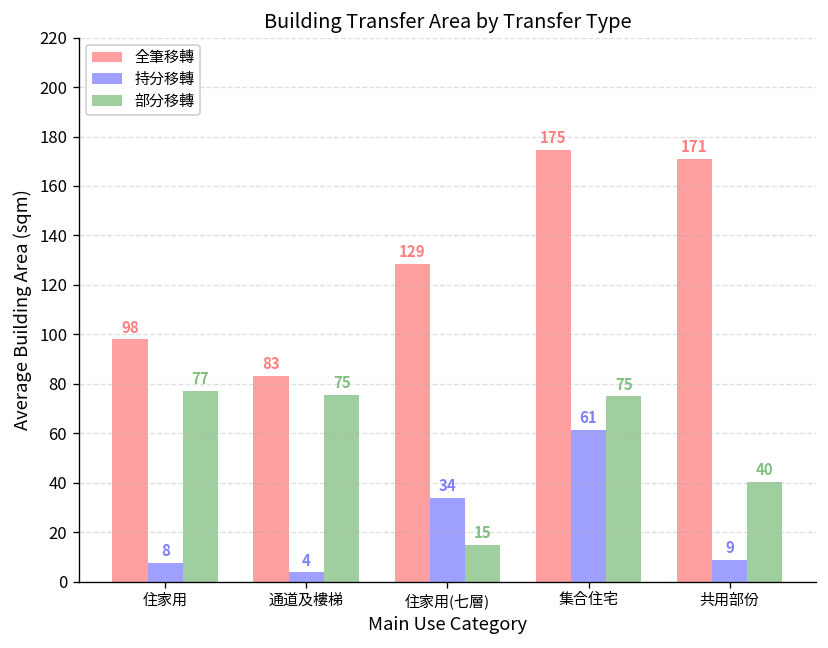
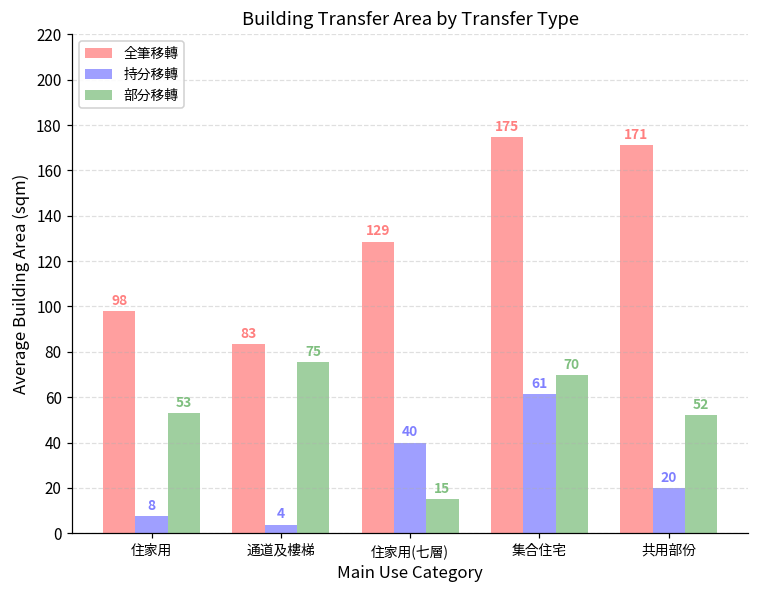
部分移轉, 住家用: 77 -> 53
持分移轉, 住家用(七層): 34 -> 40
部分移轉, 集合住宅: 75 -> 70
持分移轉, 共用部份: 9 -> 20
部分移轉, 共用部份: 40 -> 52
